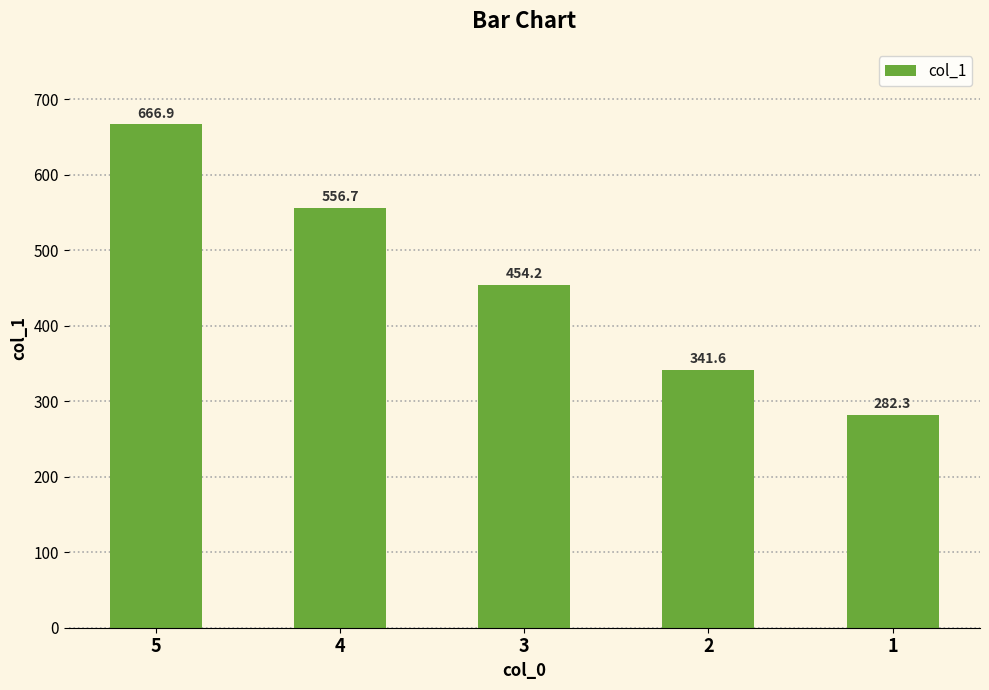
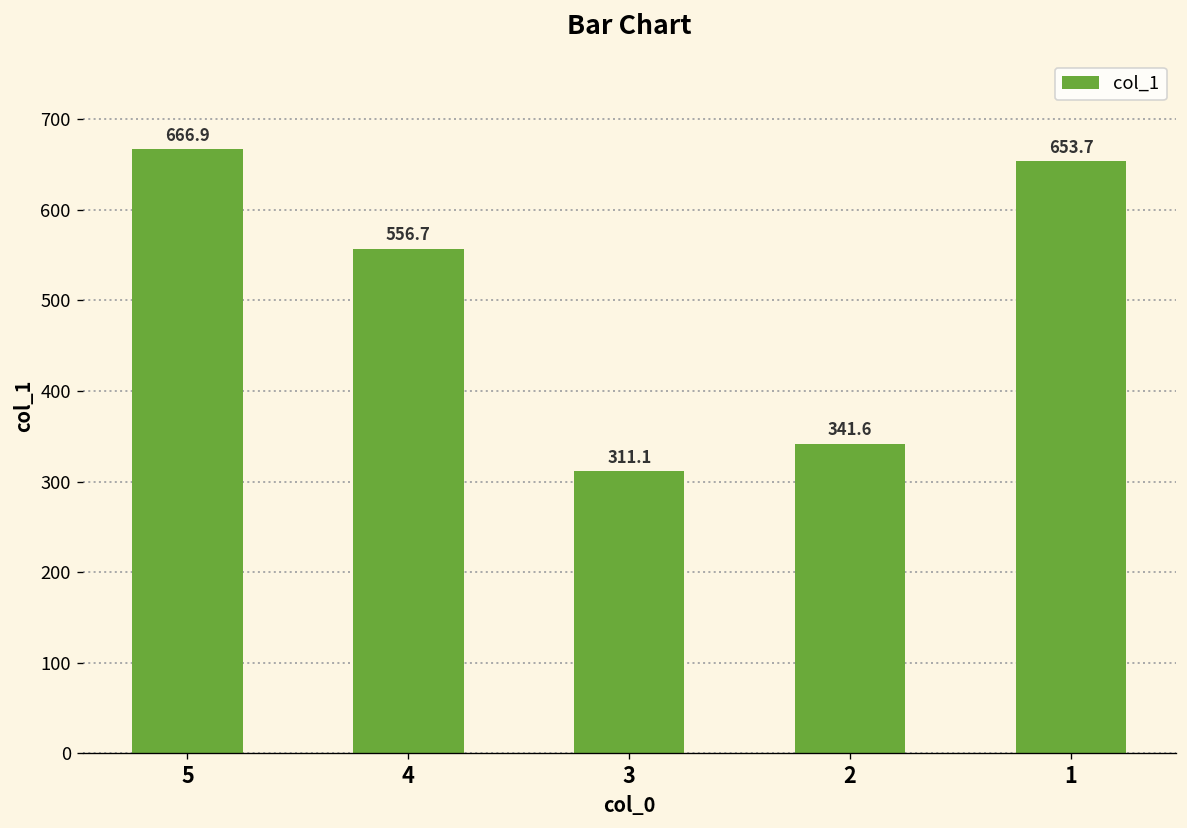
3: 454.2 -> 311.1
1: 282.3 -> 653.7
